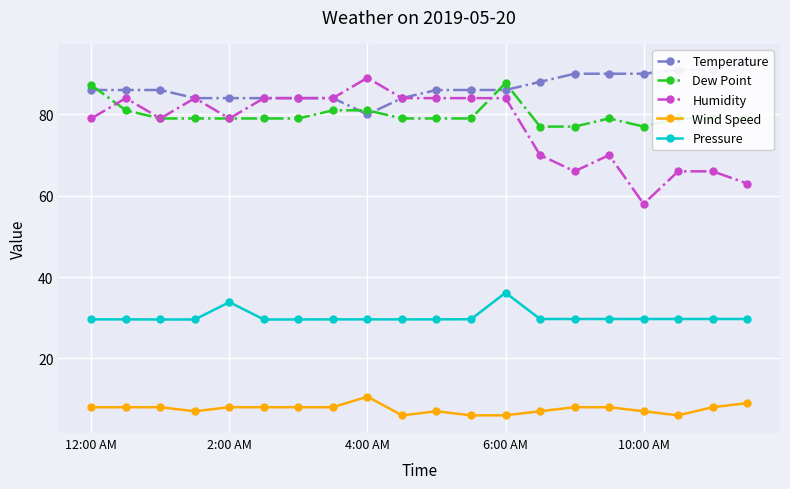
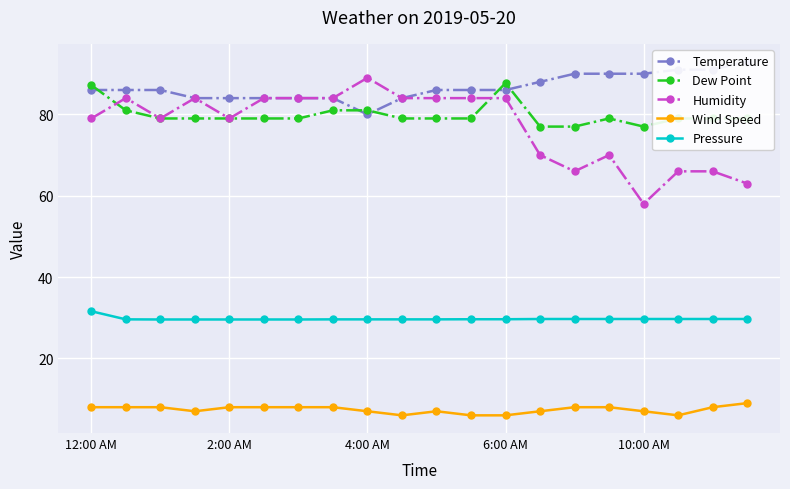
Pressure, 12:00 AM: 30 -> 32
Pressure, 2:00 AM: 34 -> 30
Wind Speed, 4:00 AM: 11 -> 7
Pressure, 6:00 AM: 36 -> 30
